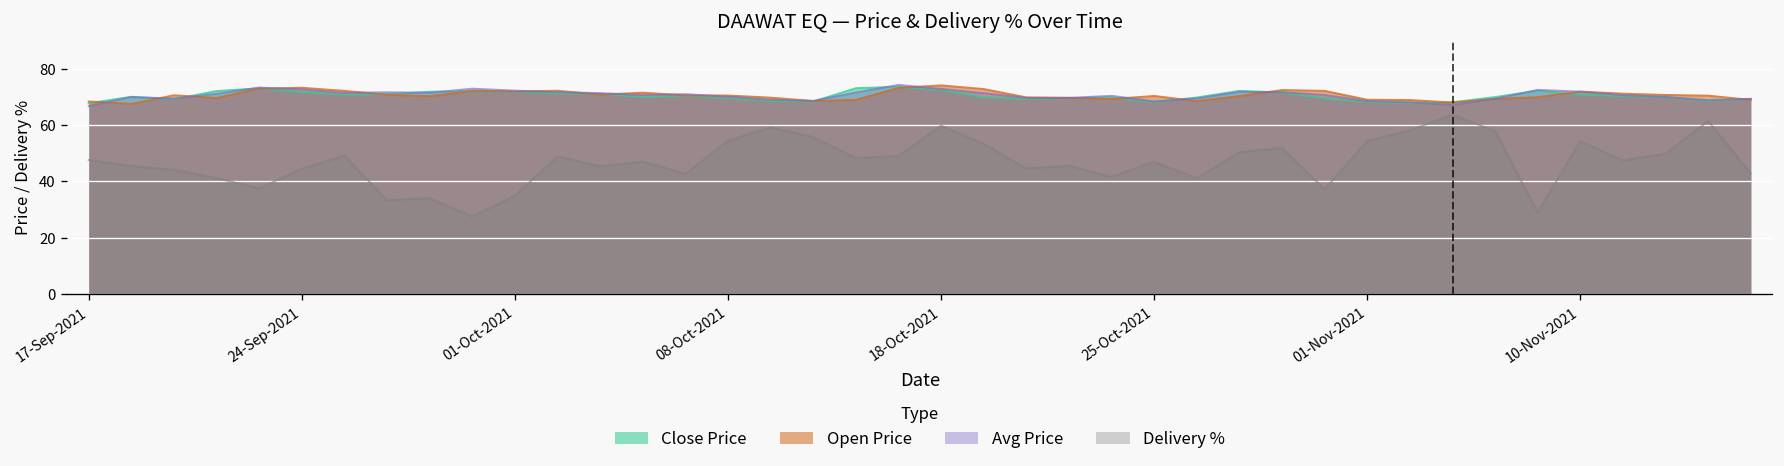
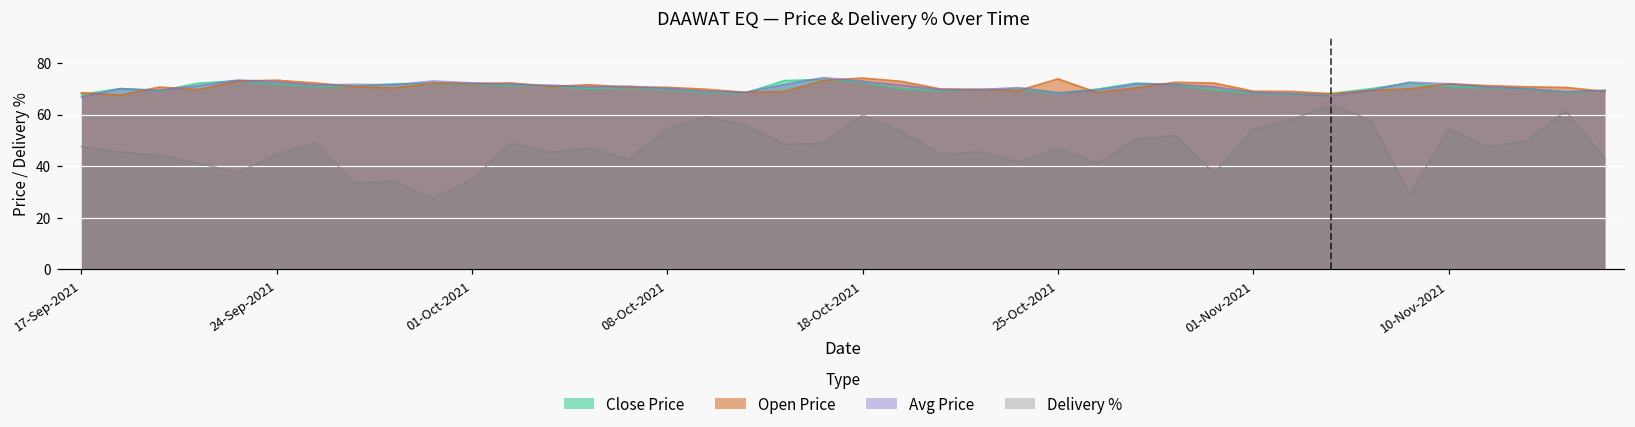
Open Price, 25-Oct-2021: 70 -> 74
